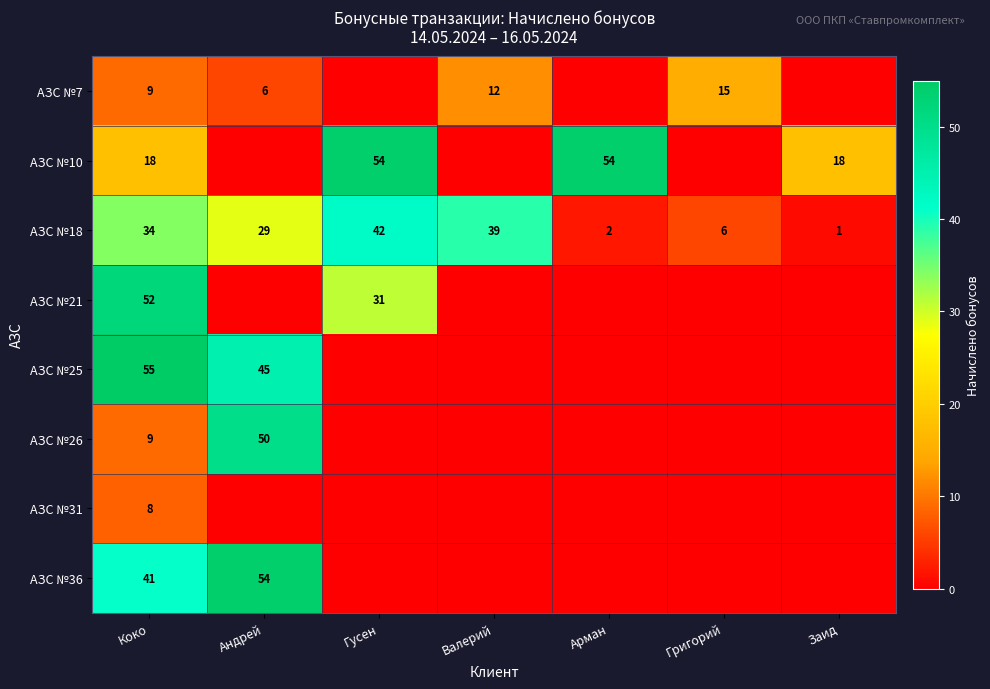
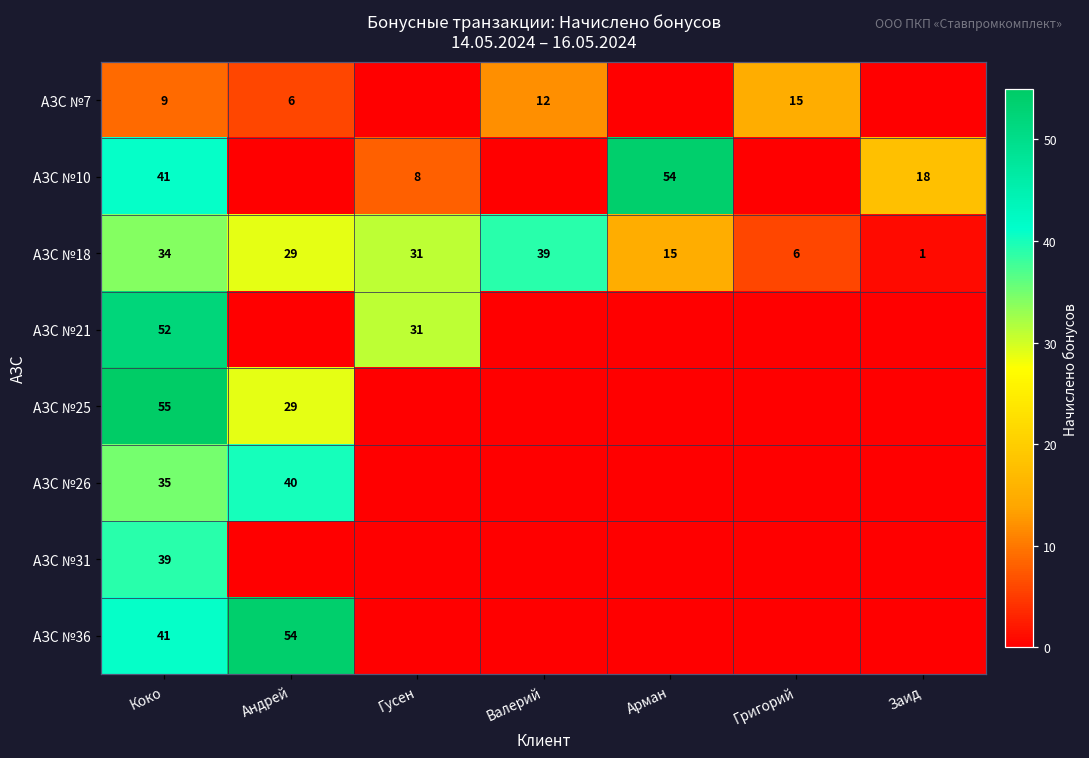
АЗС №10, Коко: 18 -> 41
АЗС №10, Гусен: 54 -> 8
АЗС №18, Гусен: 42 -> 31
АЗС №18, Арман: 2 -> 15
АЗС №25, Андрей: 45 -> 29
АЗС №26, Коко: 9 -> 35
АЗС №26, Андрей: 50 -> 40
АЗС №31, Коко: 8 -> 39
